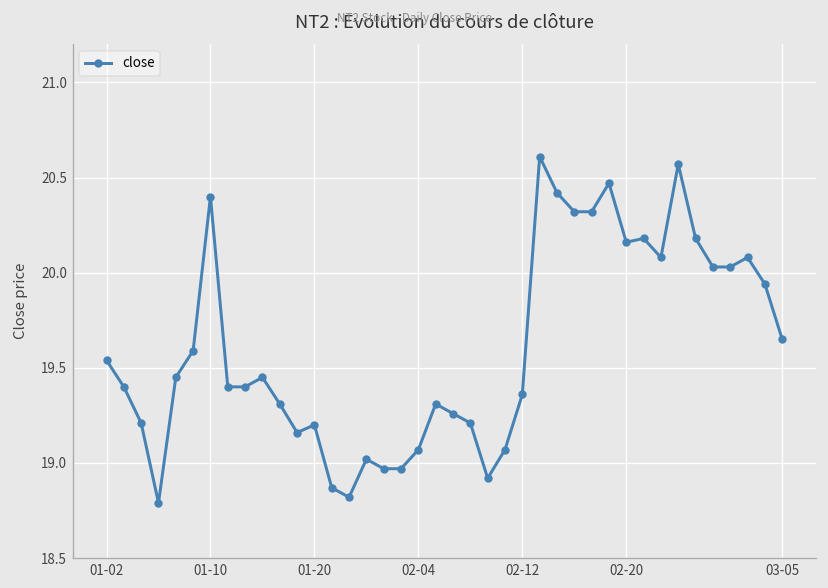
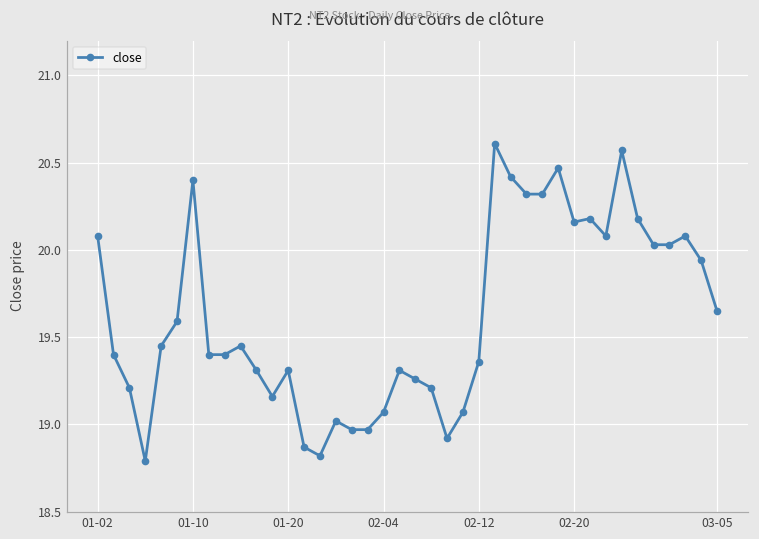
01-02: 19.54 -> 20.08
01-20: 19.20 -> 19.31
